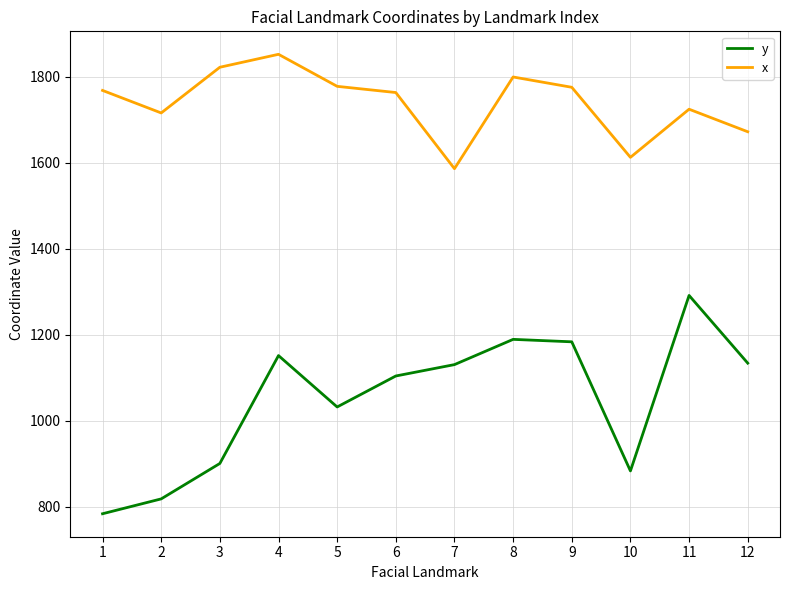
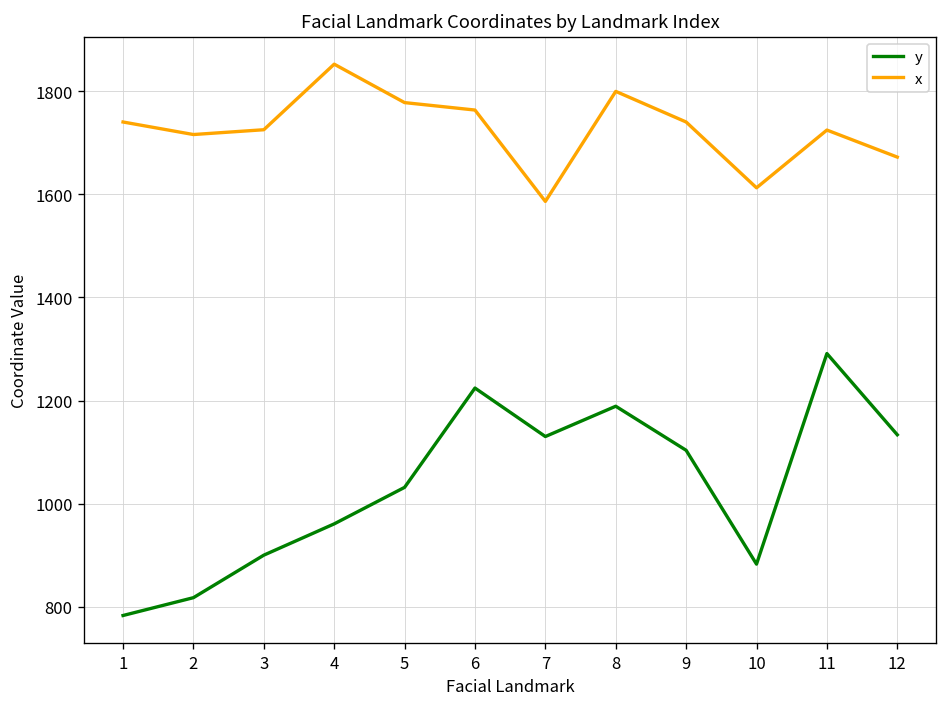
x, 1: 1770 -> 1740
x, 3: 1820 -> 1720
y, 4: 1150 -> 960
y, 6: 1100 -> 1220
y, 9: 1180 -> 1100
x, 9: 1780 -> 1740
